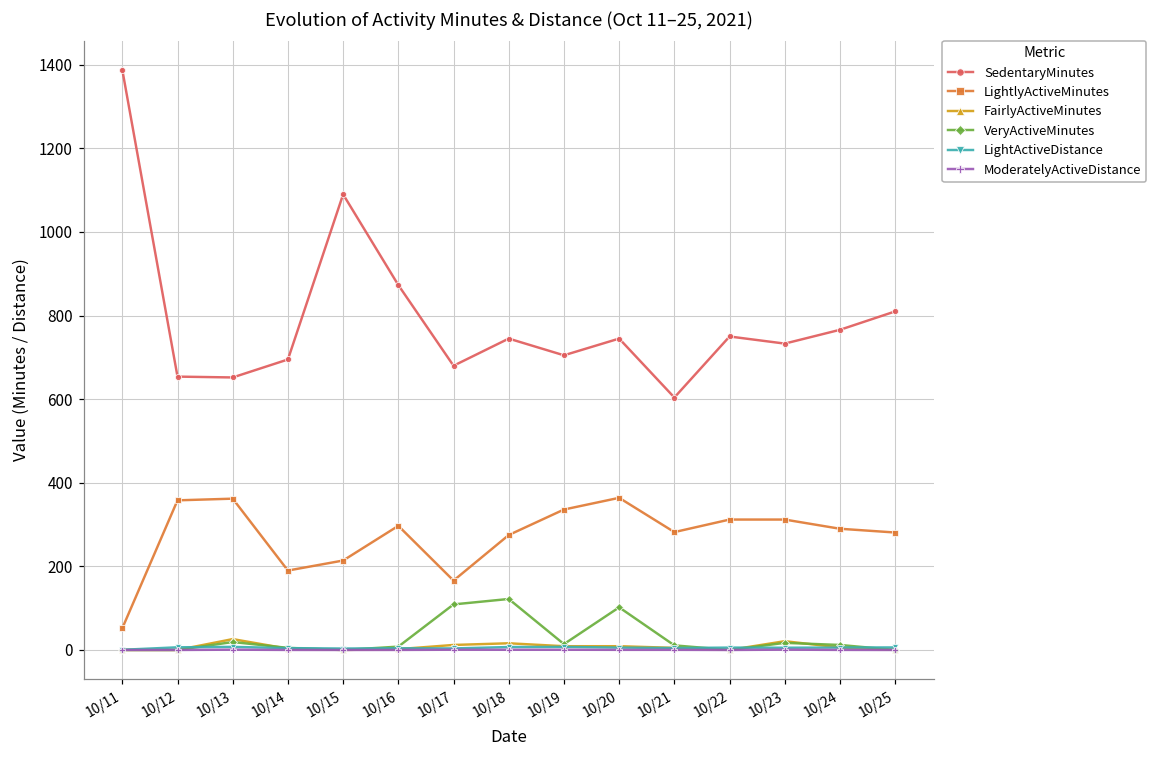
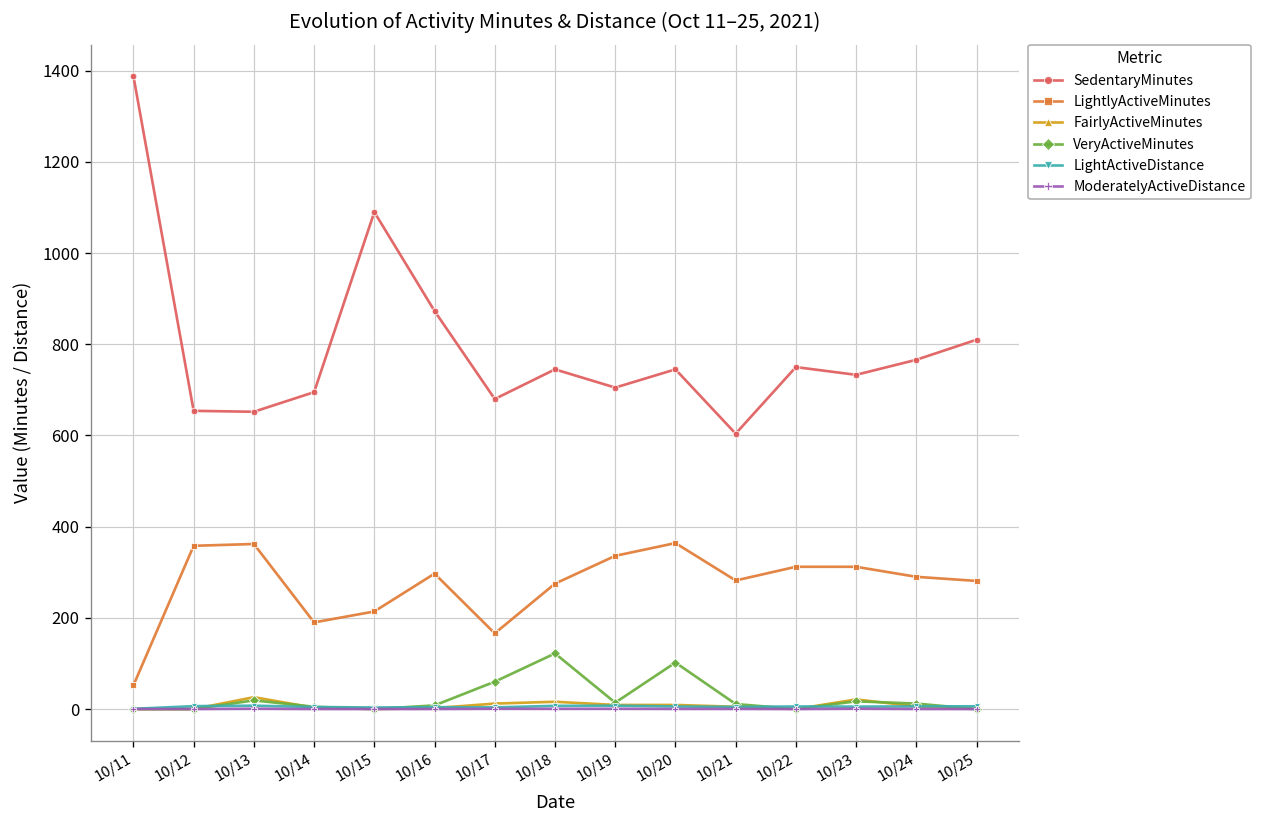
VeryActiveMinutes, 10/17: 110 -> 60
